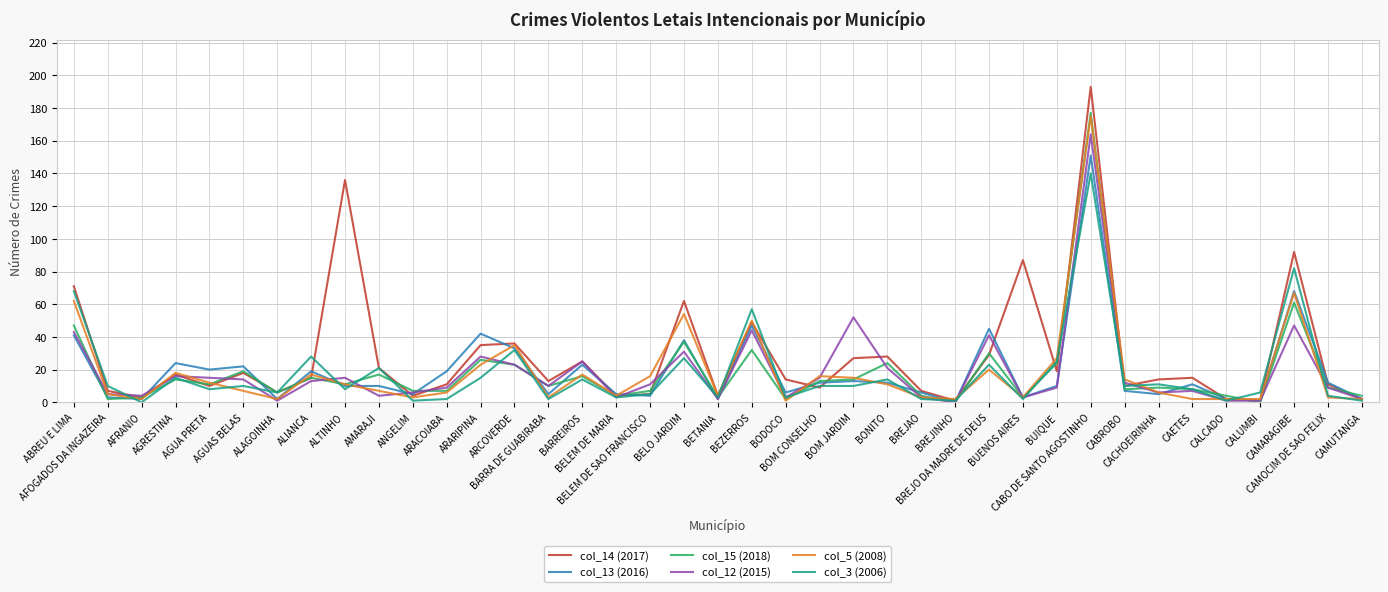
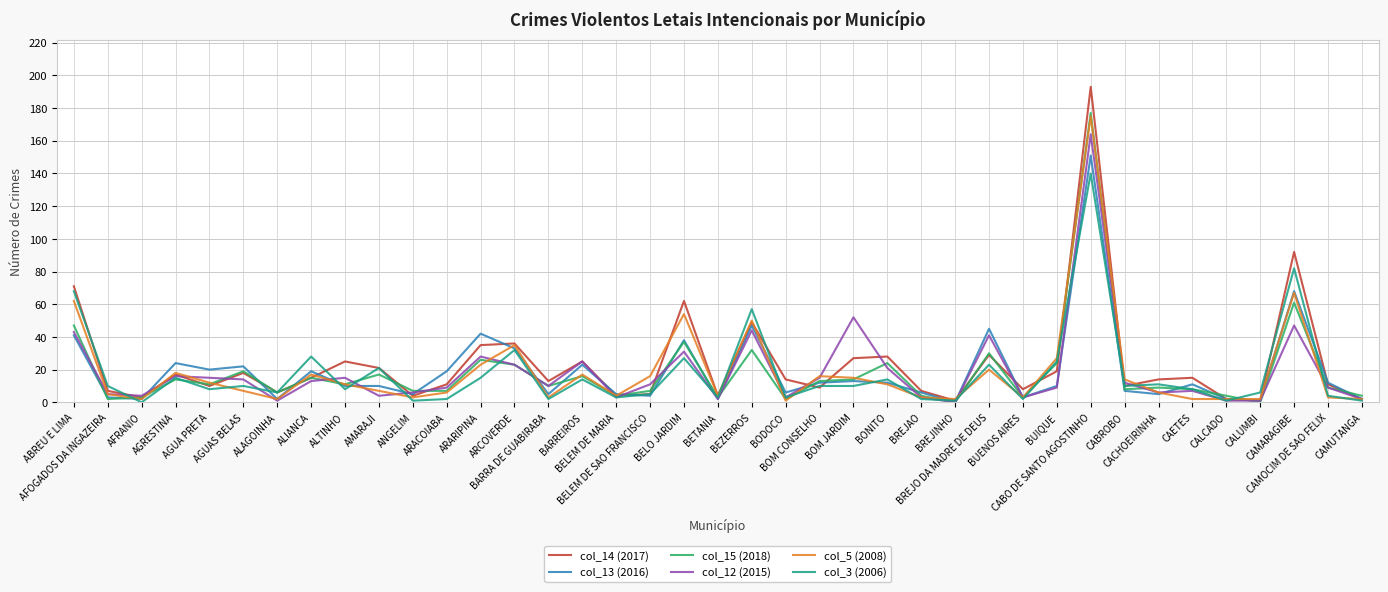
col_14 (2017), ALTINHO: 136 -> 25
col_14 (2017), BUENOS AIRES: 87 -> 8
